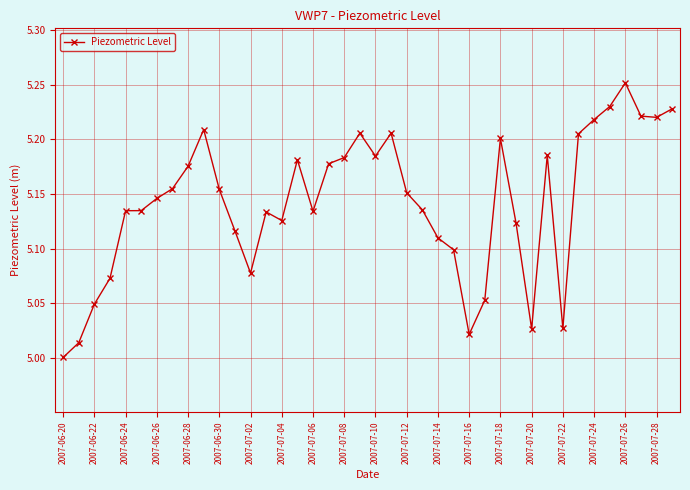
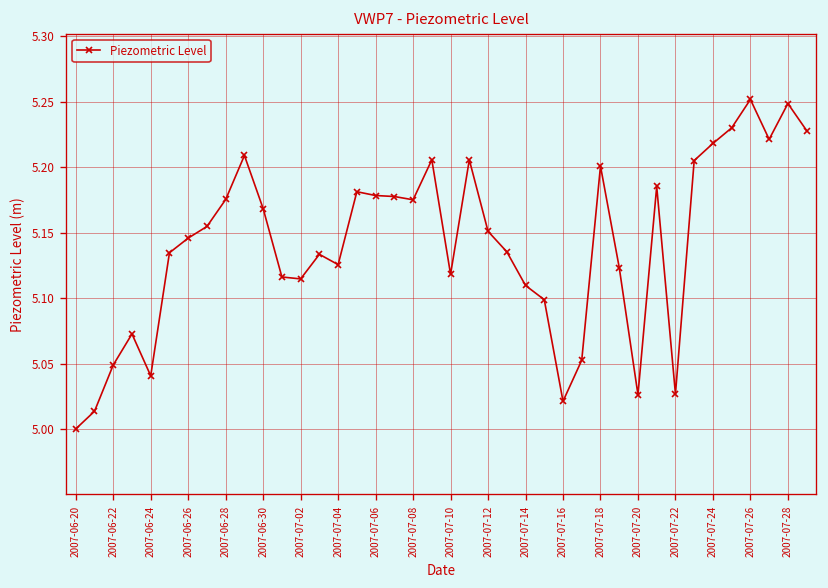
2007-06-24: 5.135 -> 5.041
2007-06-30: 5.154 -> 5.168
2007-07-02: 5.077 -> 5.115
2007-07-06: 5.134 -> 5.178
2007-07-08: 5.183 -> 5.175
2007-07-10: 5.185 -> 5.118
2007-07-28: 5.220 -> 5.249
